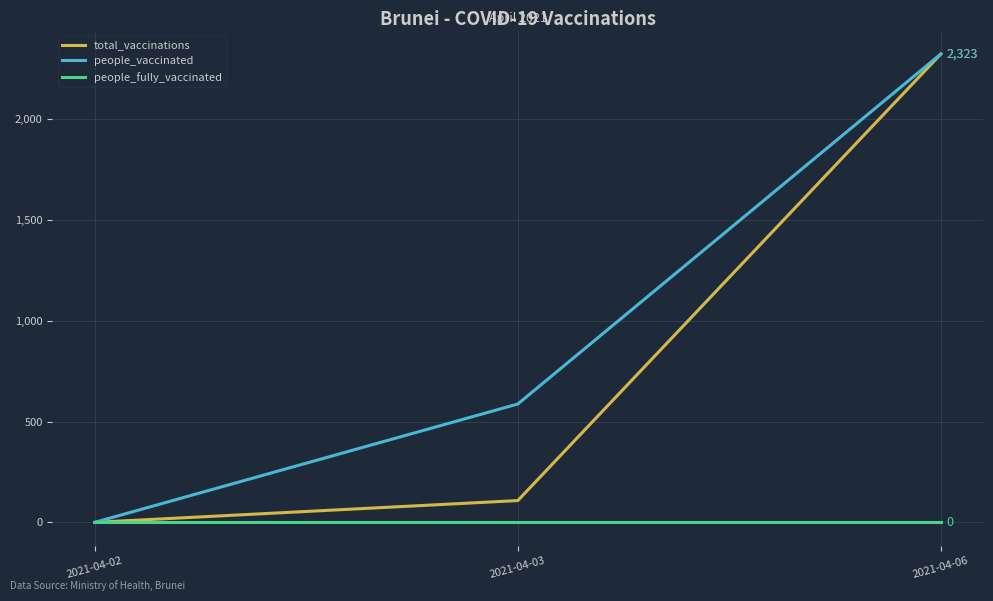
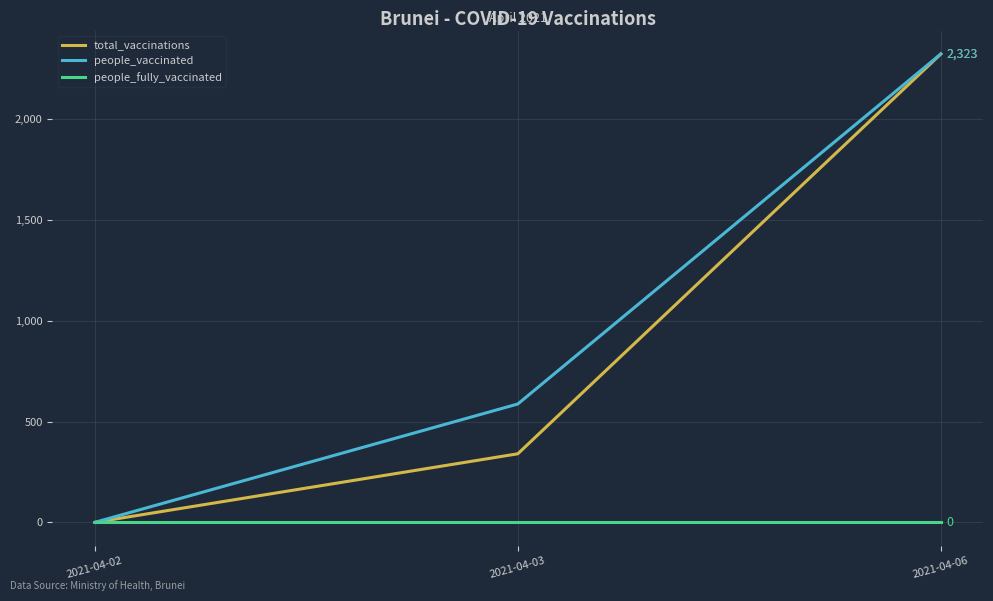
total_vaccinations, 2021-04-03: 110 -> 340
